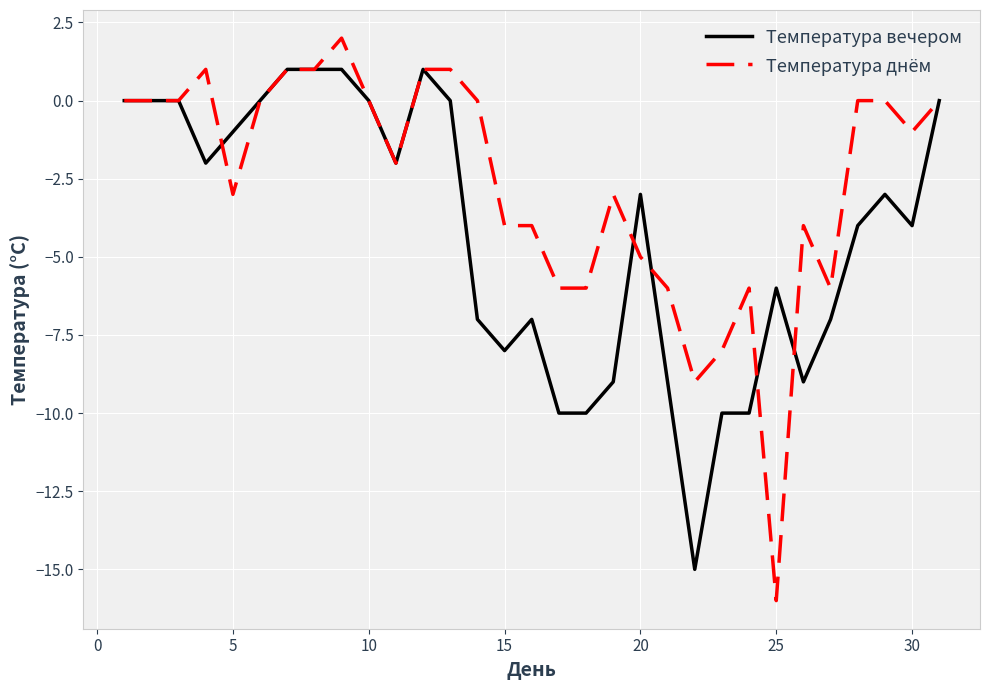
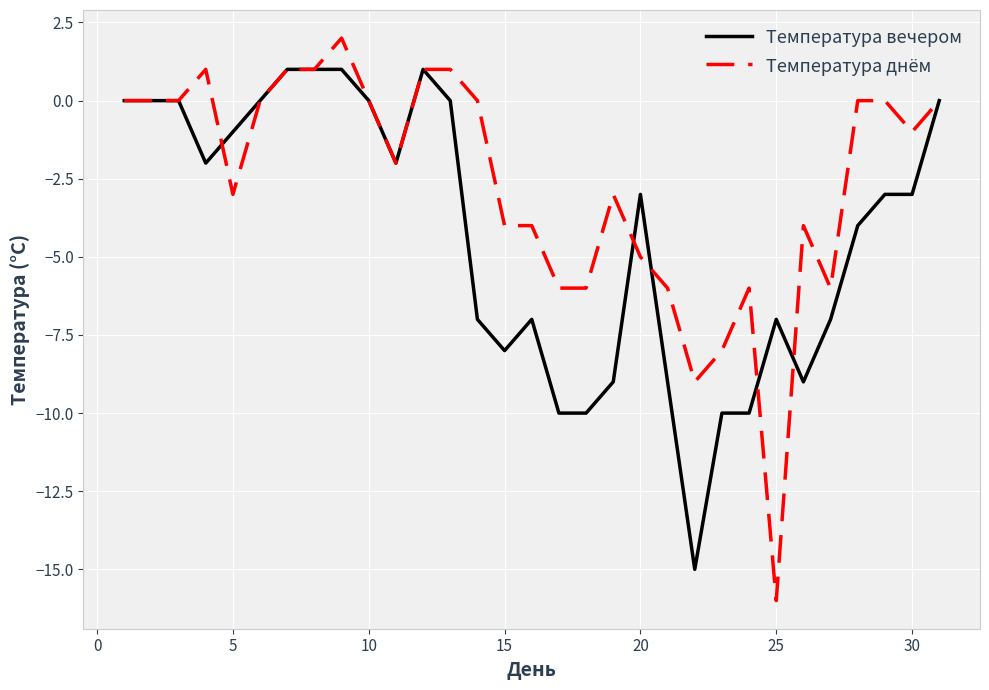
Температура вечером, 25: -6 -> -7
Температура вечером, 30: -4 -> -3
